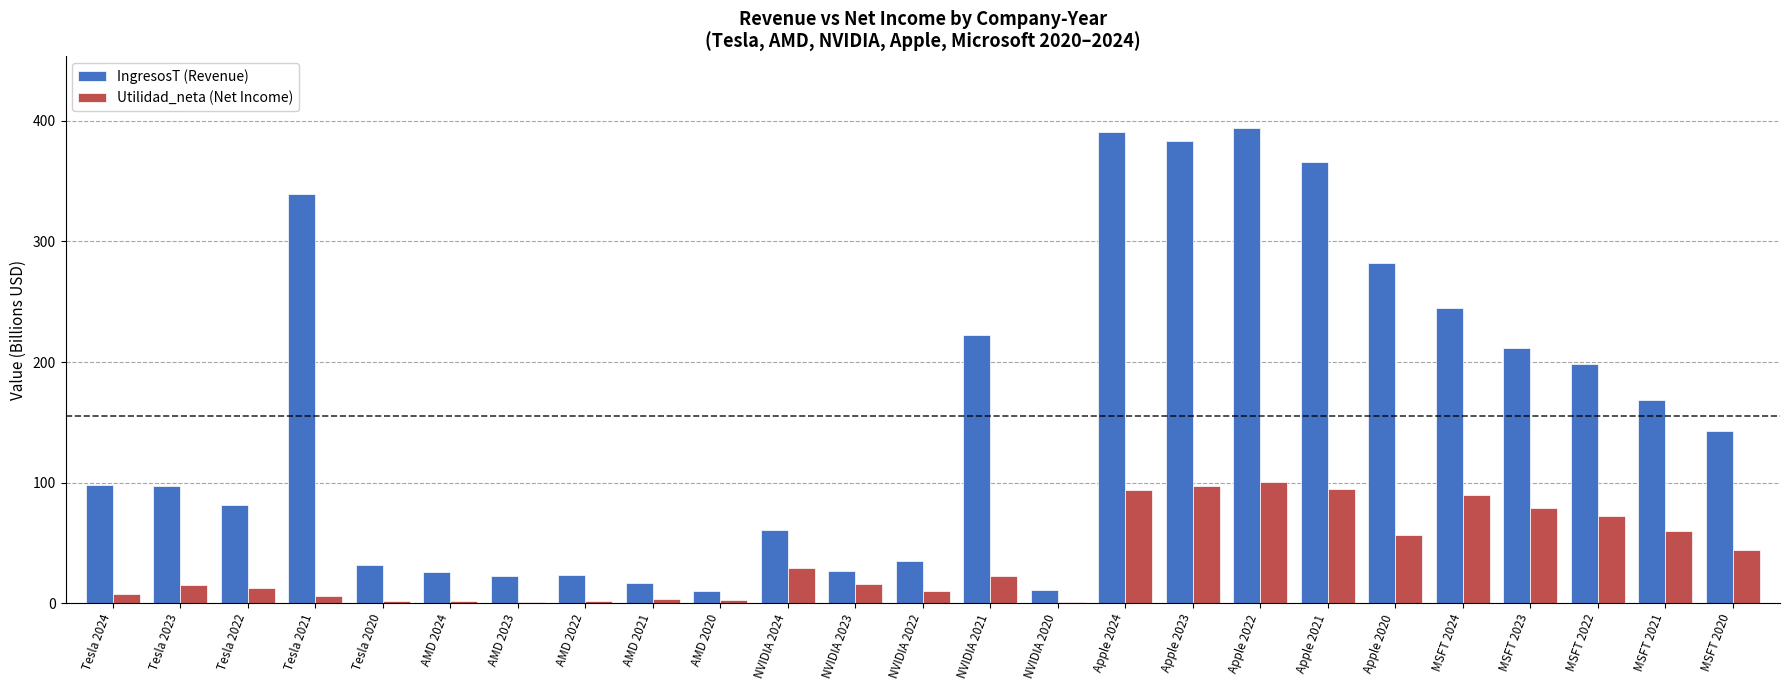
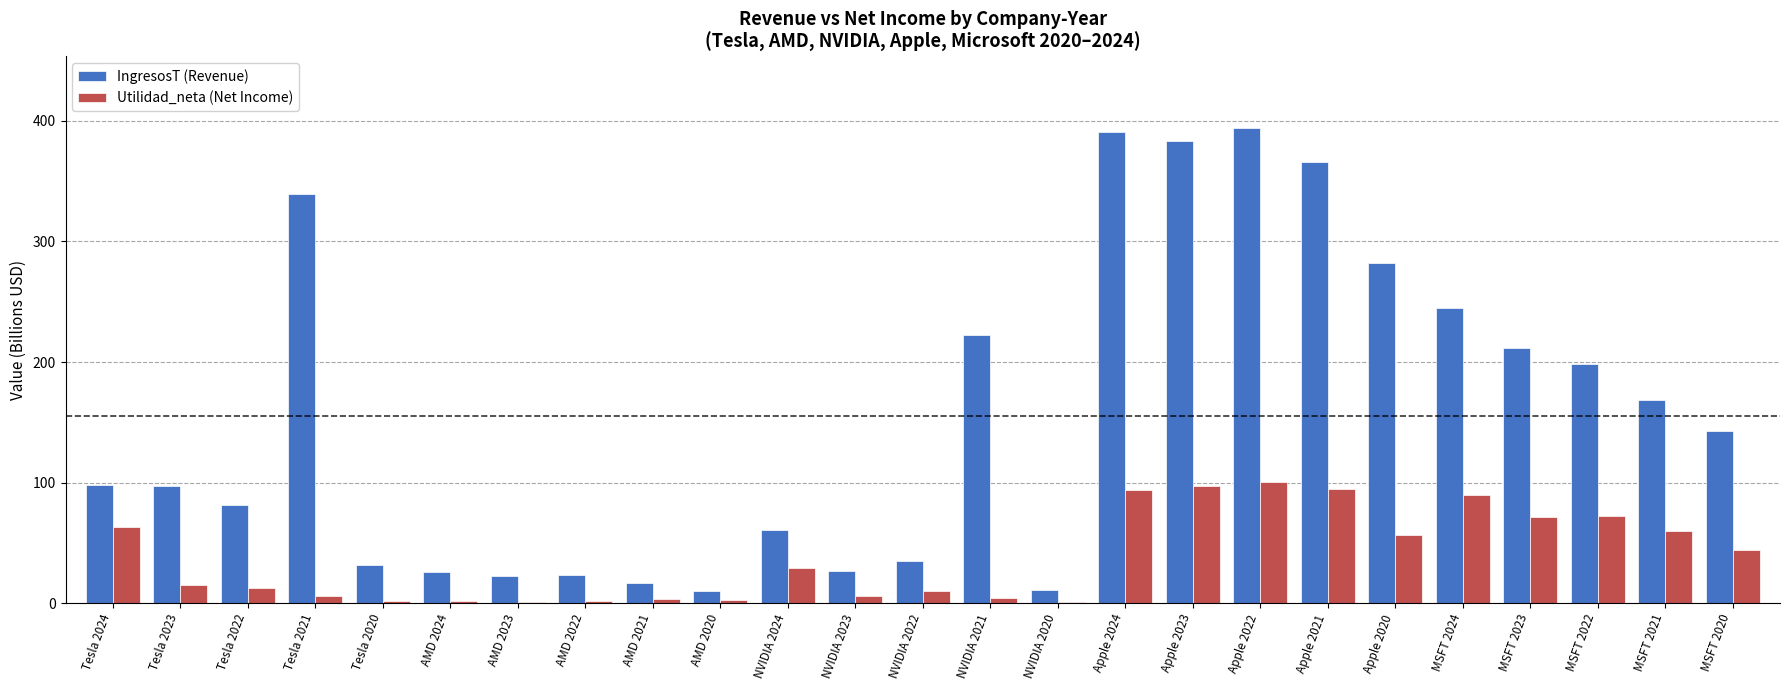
Utilidad_neta (Net Income), Tesla 2024: 8 -> 63
Utilidad_neta (Net Income), NVIDIA 2023: 16 -> 6
Utilidad_neta (Net Income), NVIDIA 2021: 23 -> 5
Utilidad_neta (Net Income), MSFT 2023: 79 -> 72
